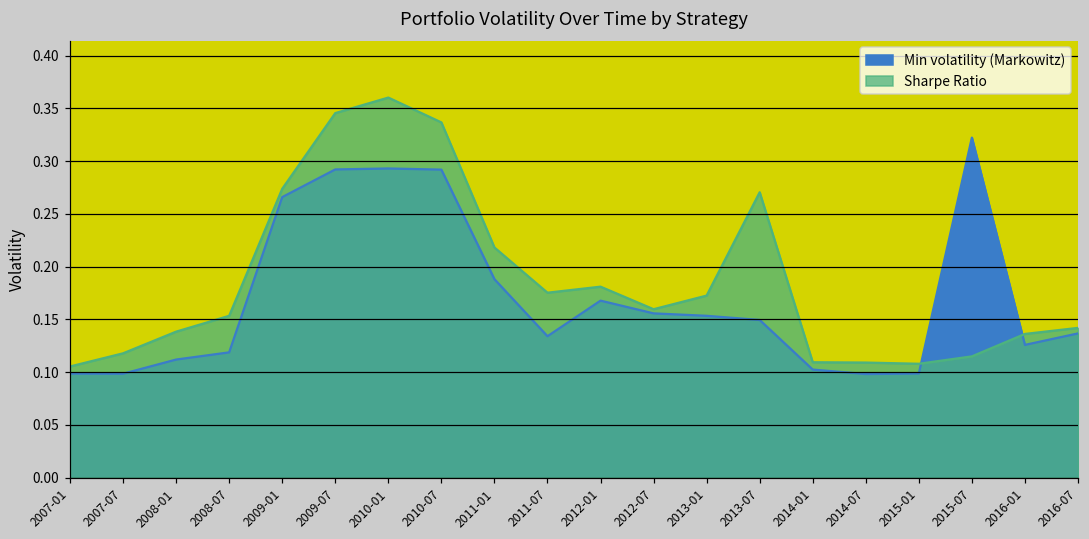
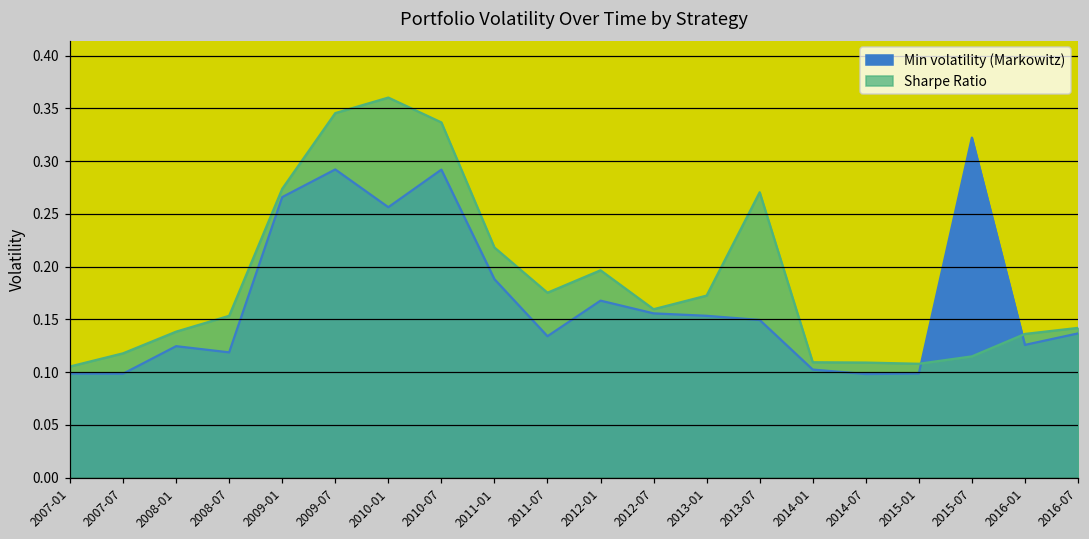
Min volatility (Markowitz), 2008-01: 0.11 -> 0.12
Min volatility (Markowitz), 2010-01: 0.29 -> 0.26
Sharpe Ratio, 2012-01: 0.18 -> 0.20
